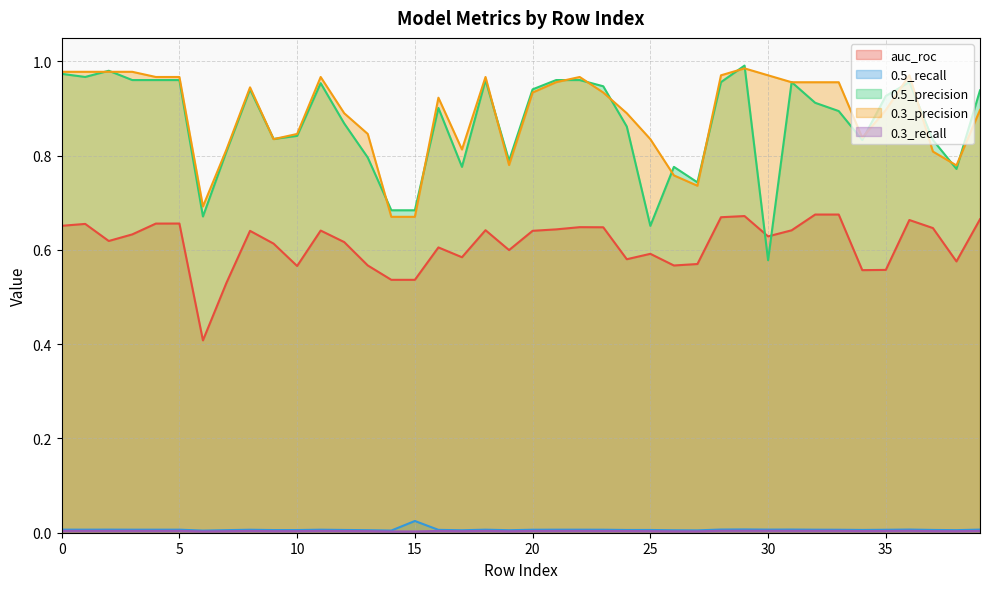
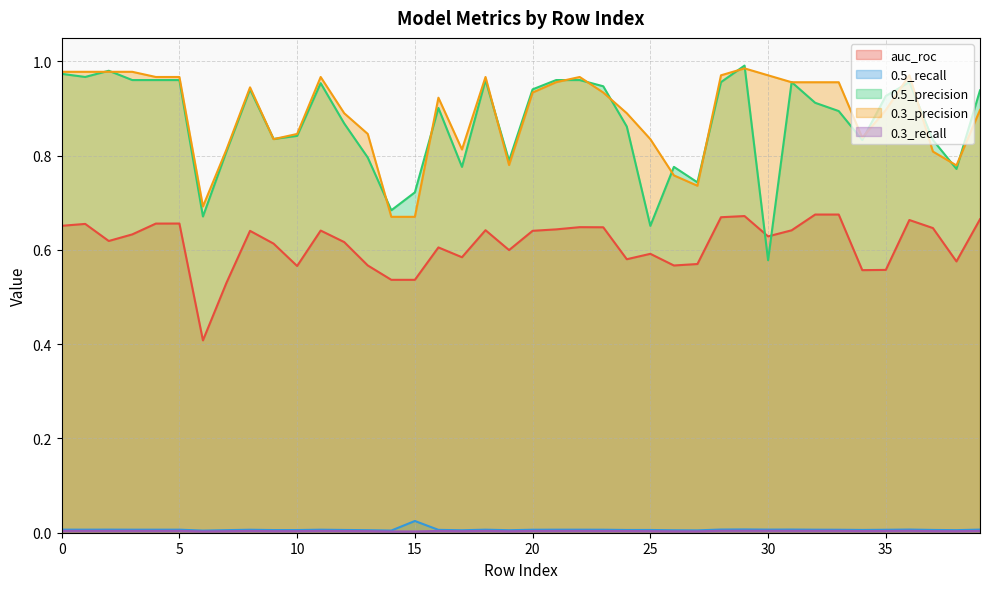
0.5_precision, 15: 0.68 -> 0.72
